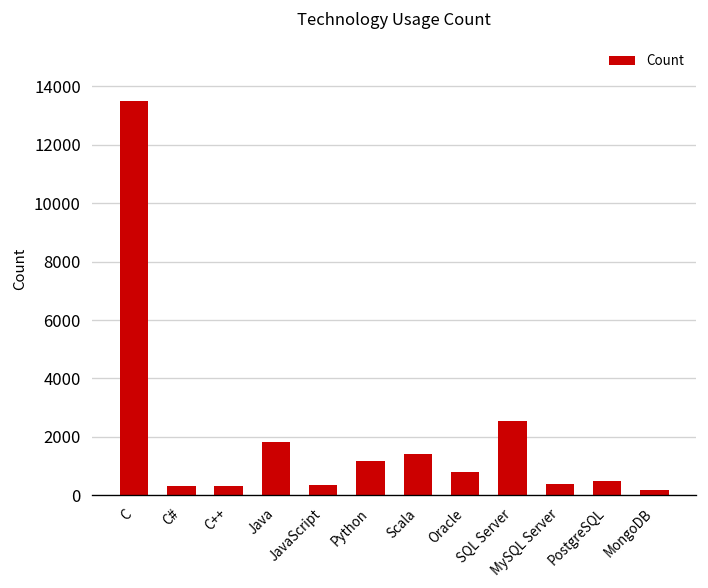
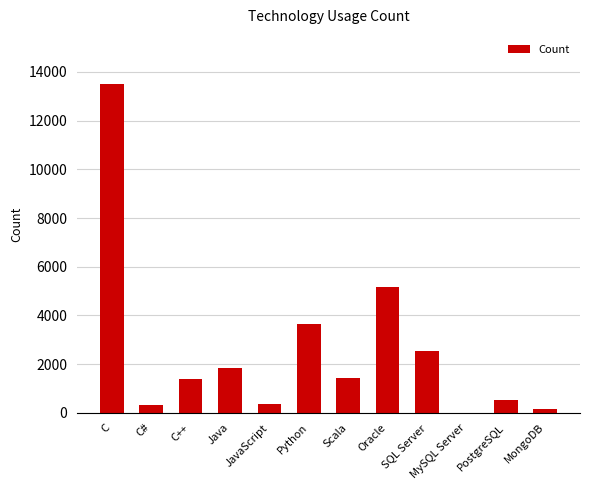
C++: 300 -> 1400
Python: 1200 -> 3600
Oracle: 800 -> 5200
MySQL Server: 400 -> 0
